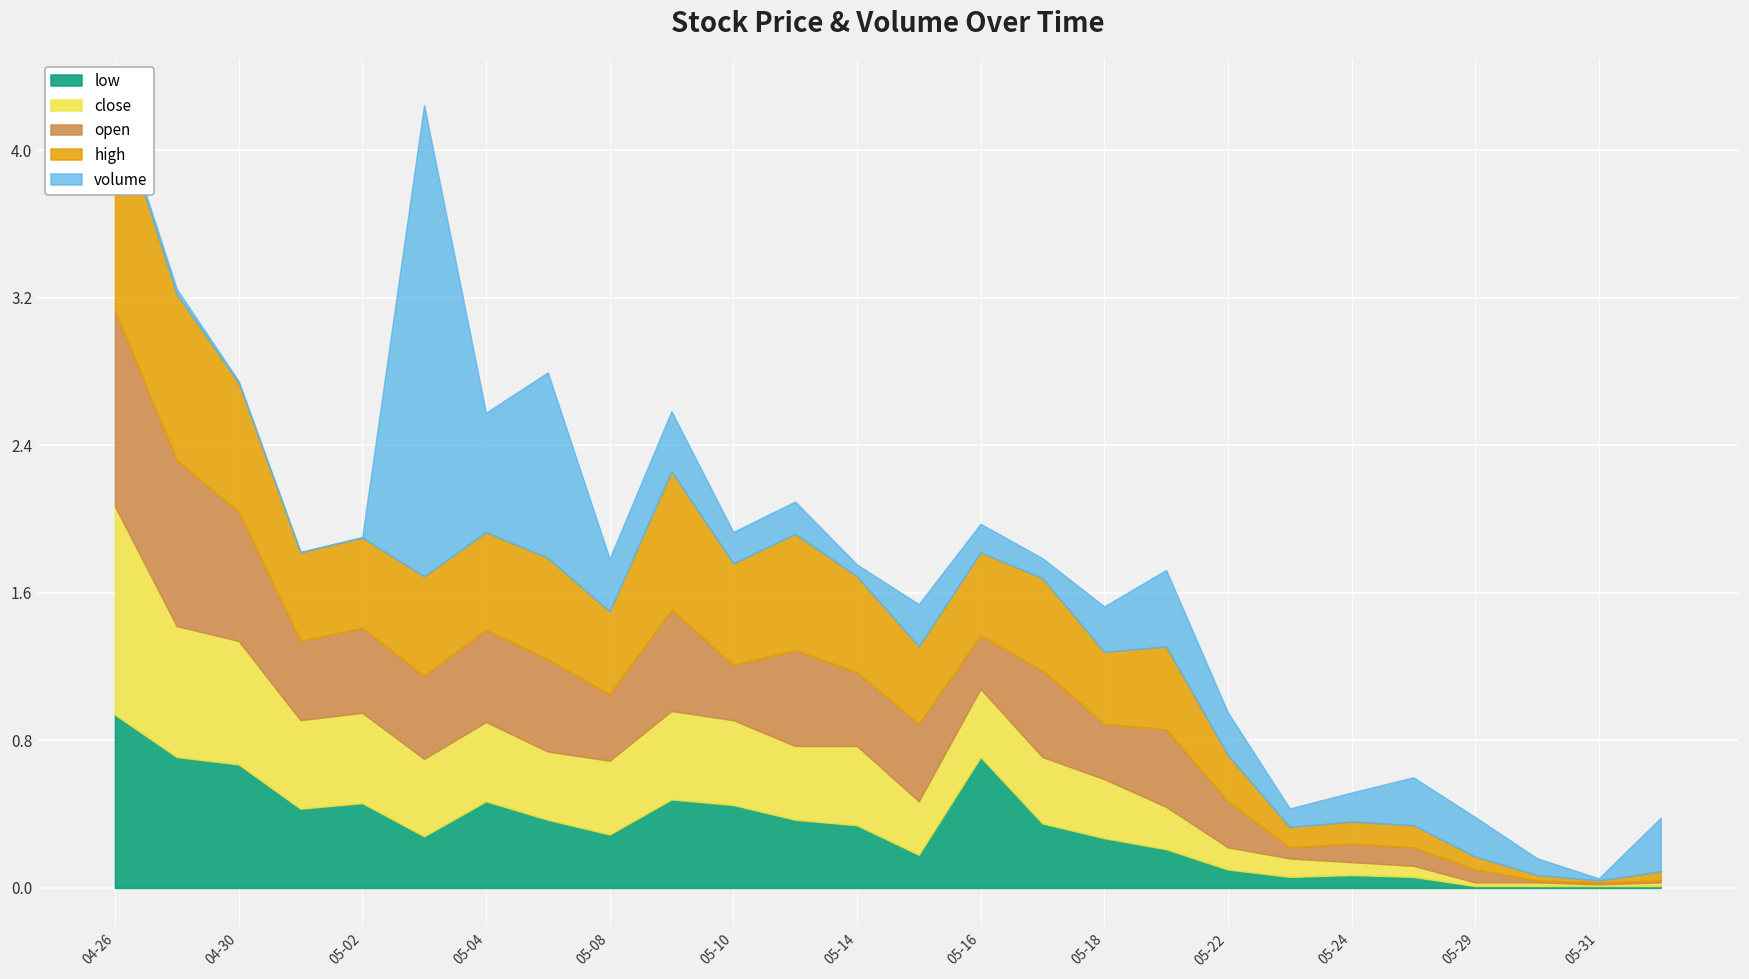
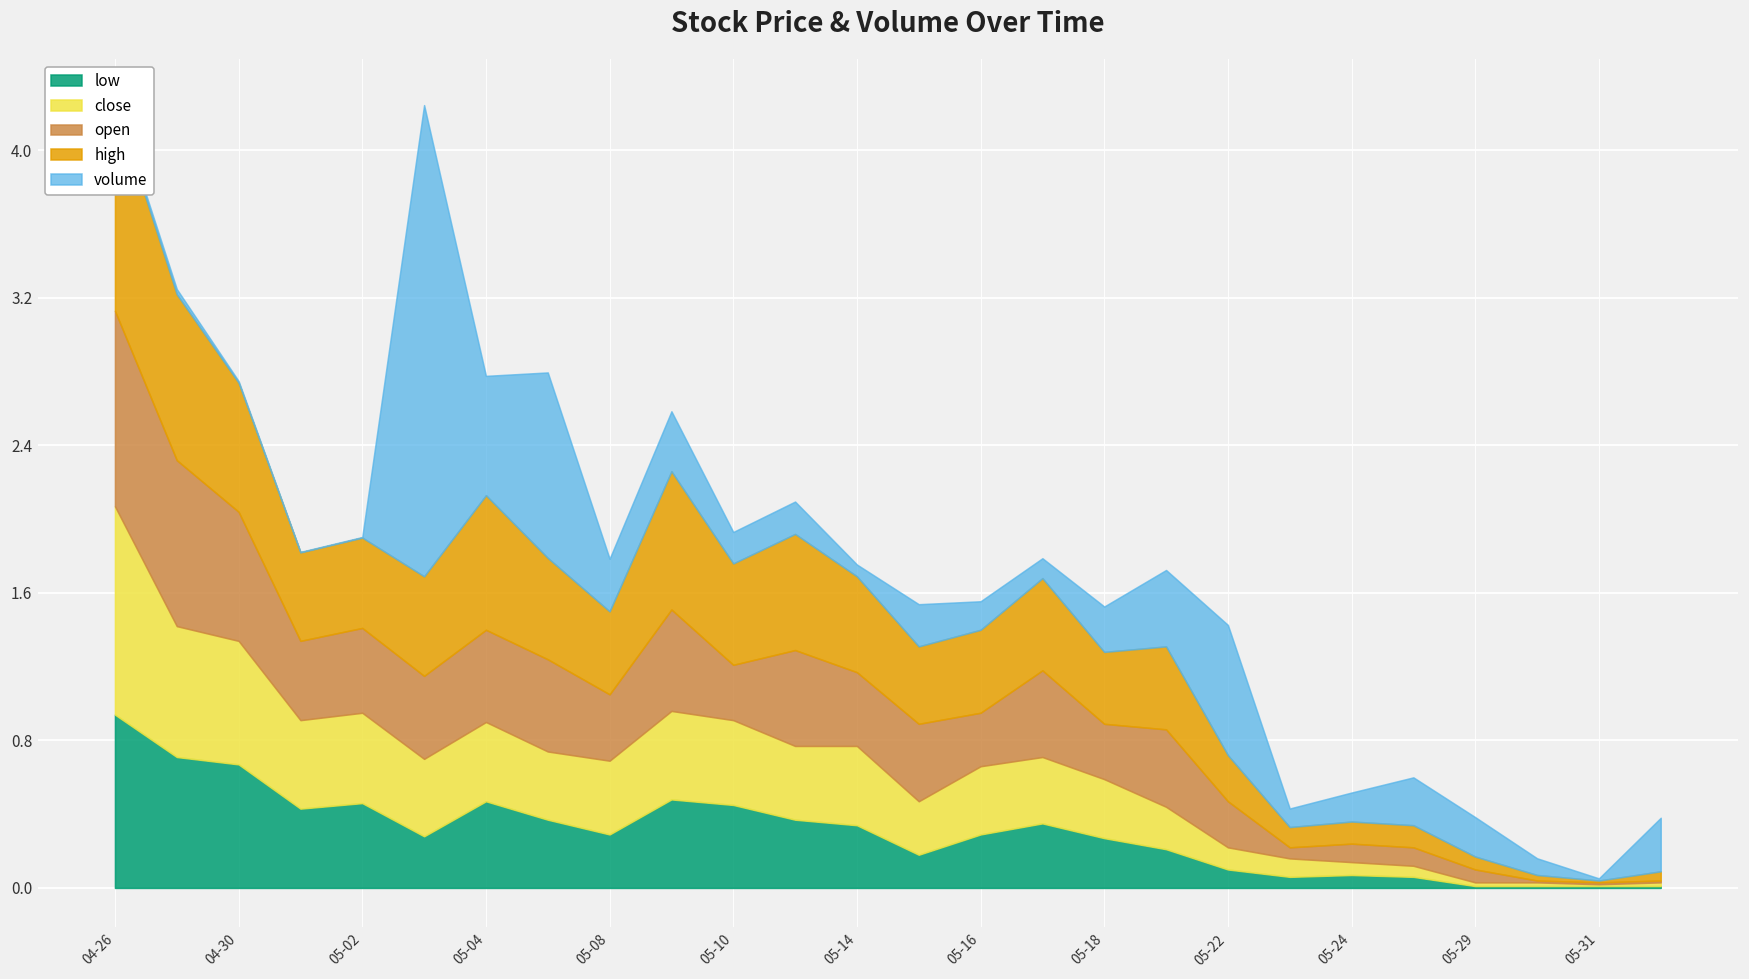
high, 05-04: 0.53 -> 0.73
low, 05-16: 0.71 -> 0.29
volume, 05-22: 0.23 -> 0.71
